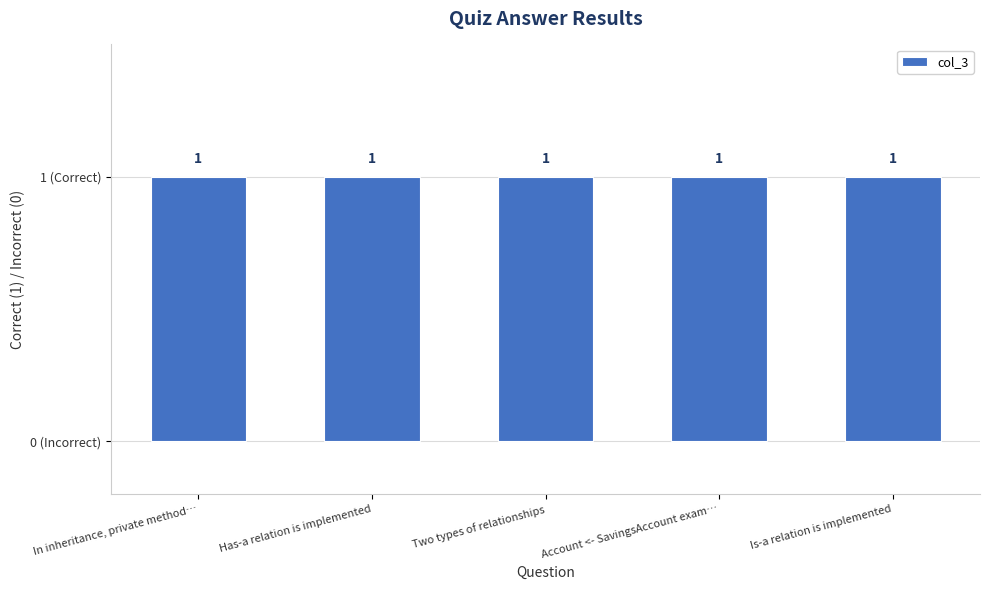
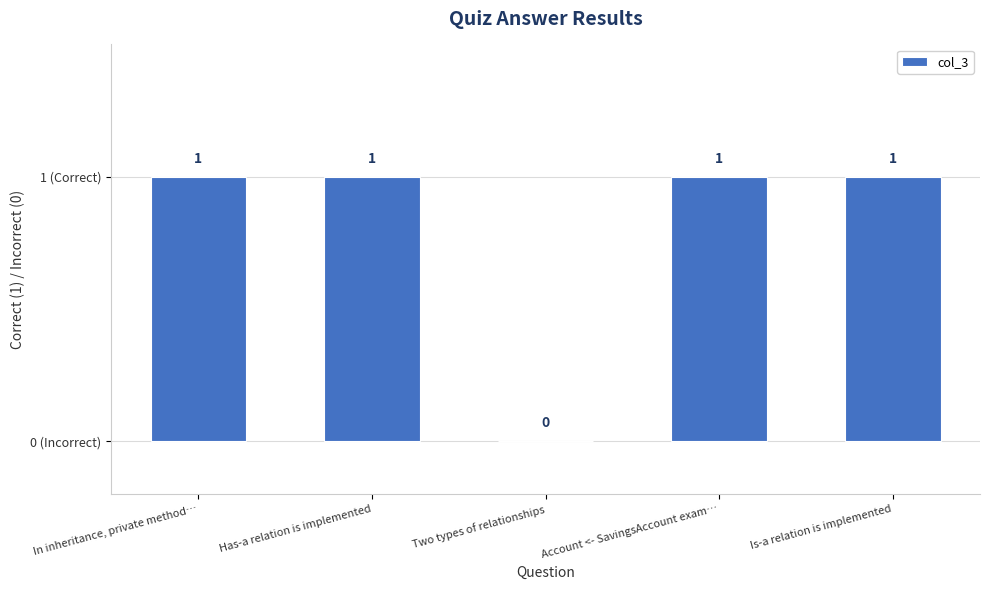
Two types of relationships: 1 -> 0
